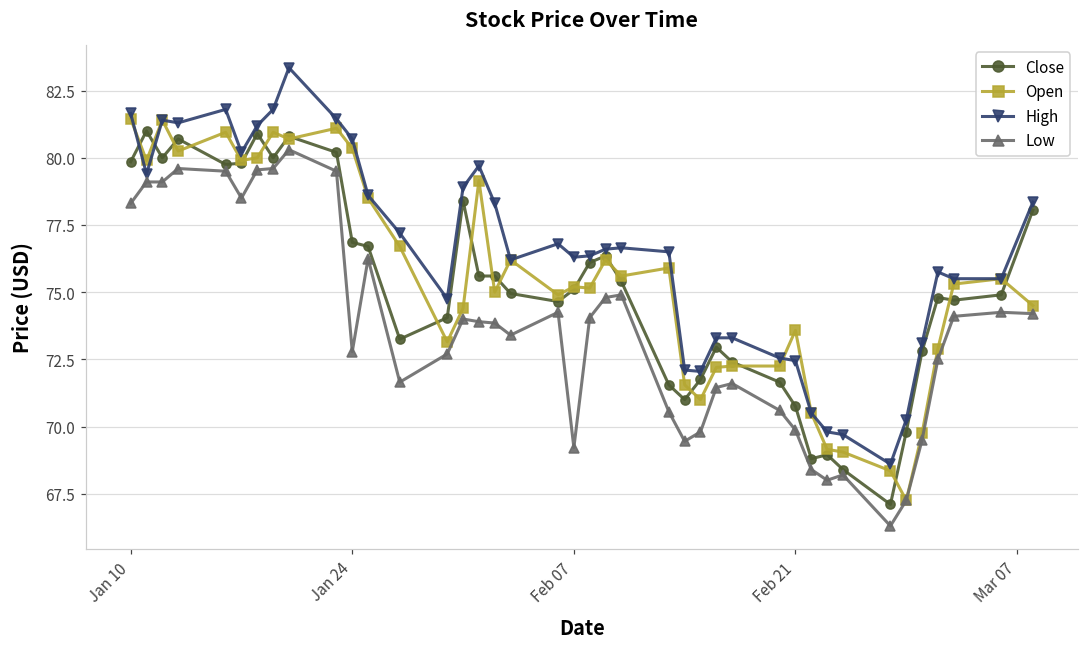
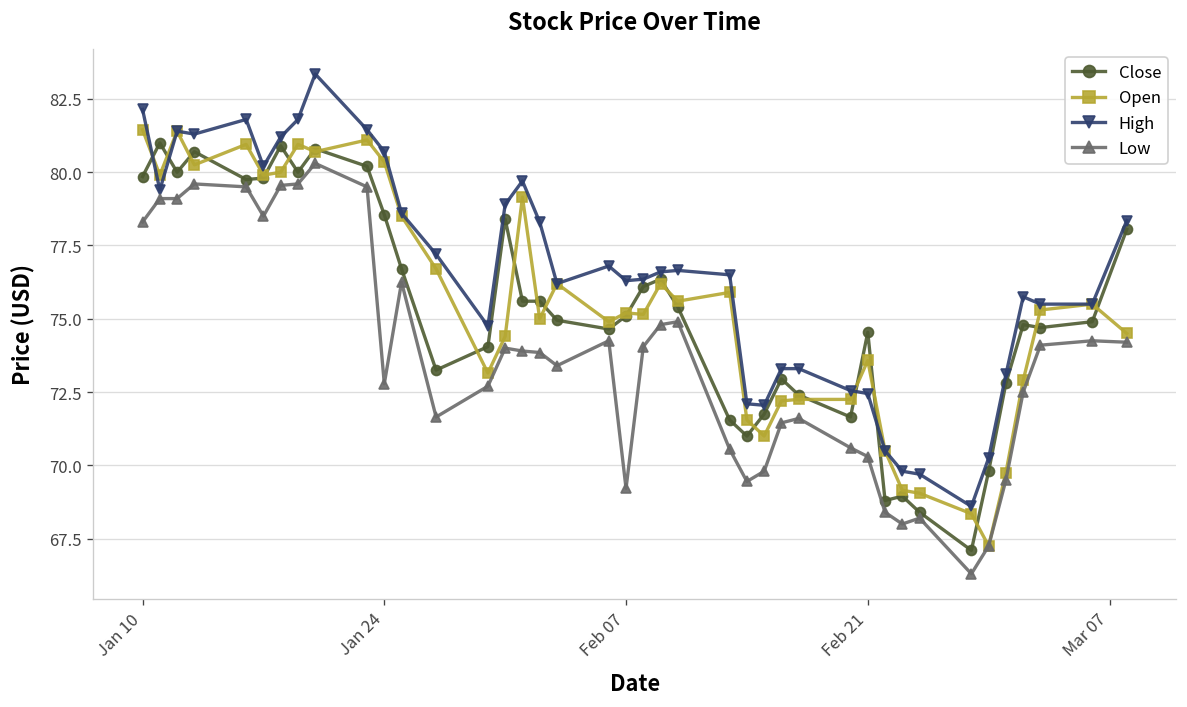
High, Jan 10: 81.7 -> 82.1
Close, Jan 24: 76.9 -> 78.6
Close, Feb 21: 70.8 -> 74.5
Low, Feb 21: 69.9 -> 70.3
